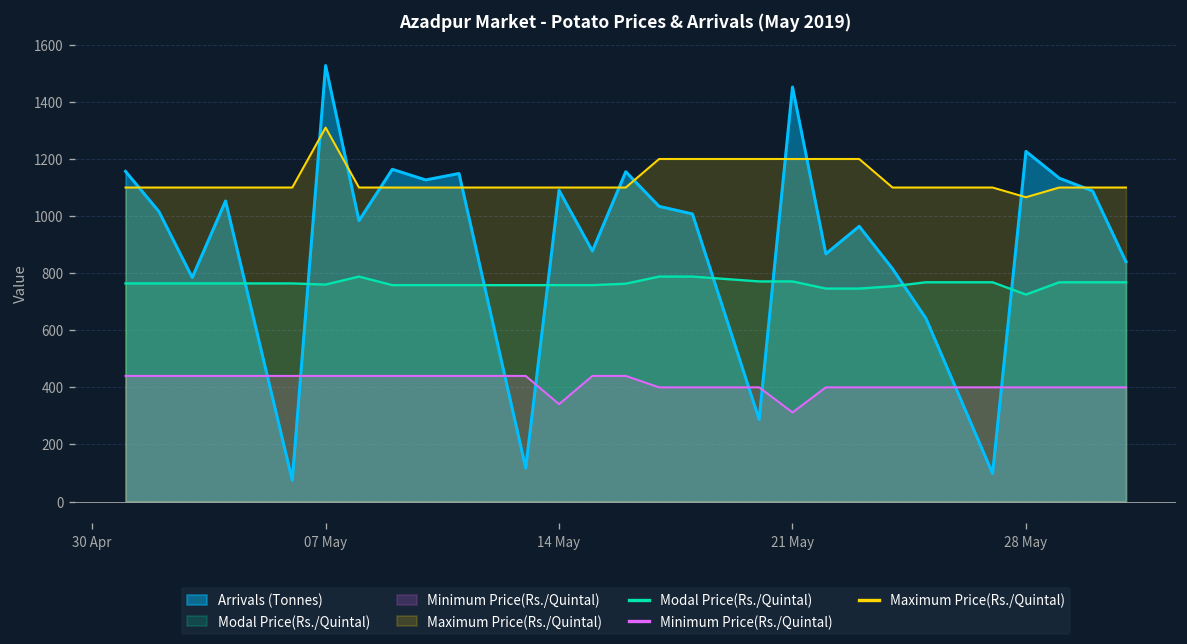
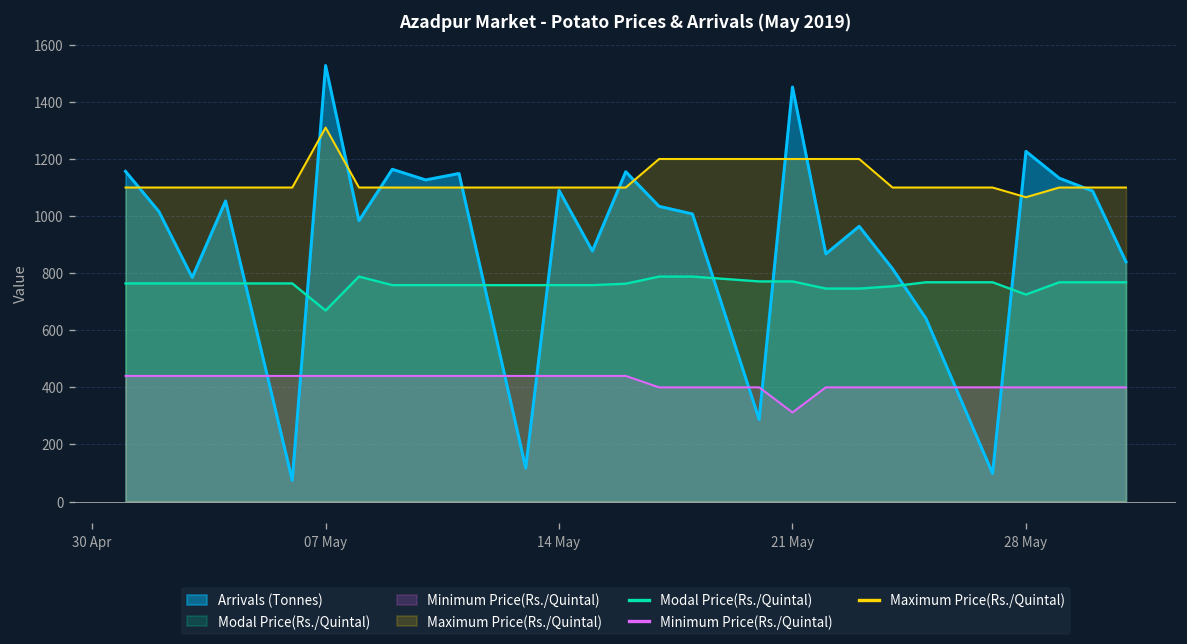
Modal Price(Rs./Quintal), 07 May: 760 -> 670
Minimum Price(Rs./Quintal), 14 May: 340 -> 440
